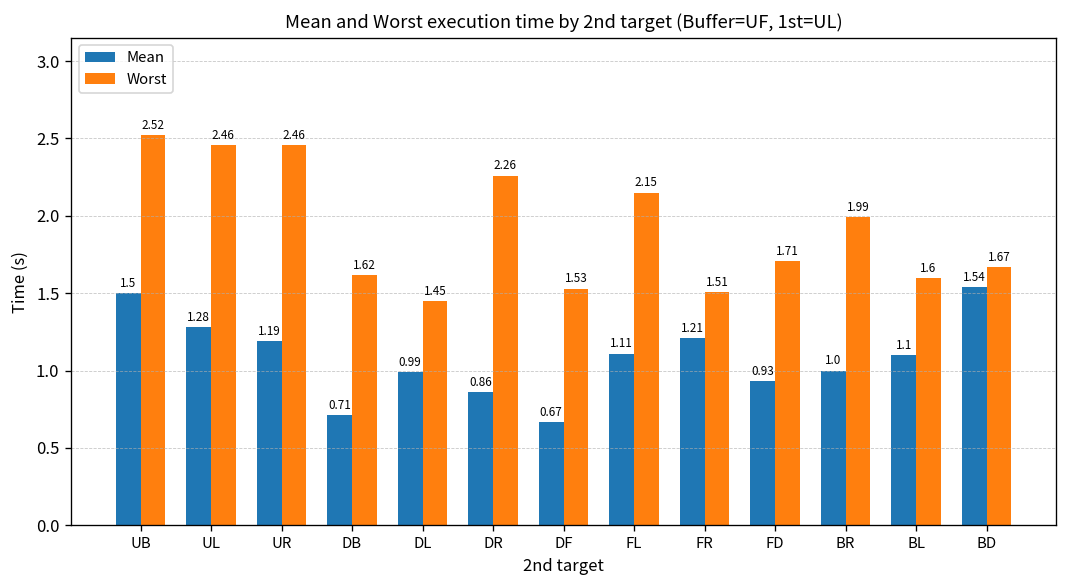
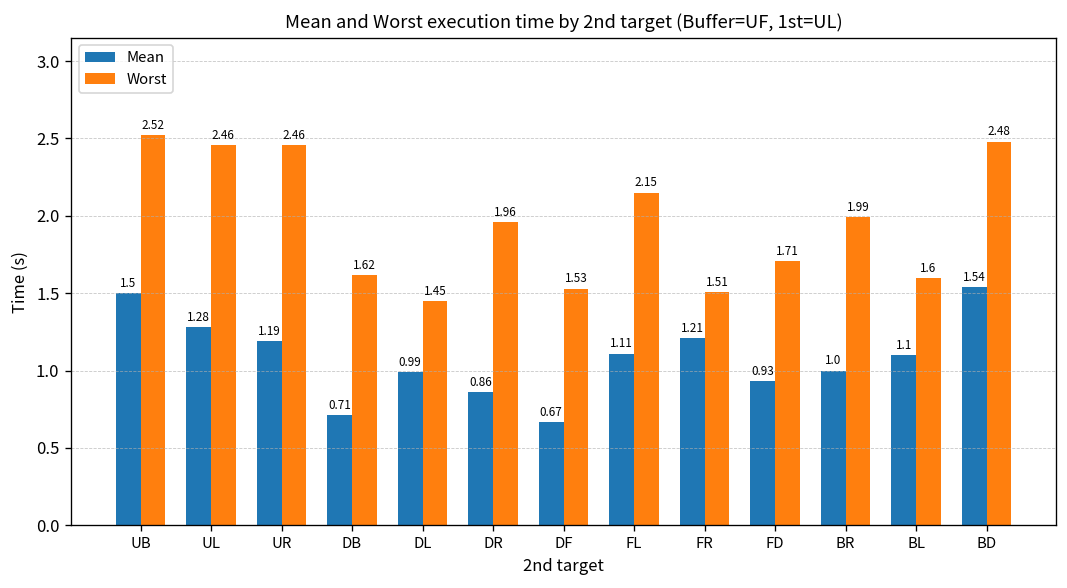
Worst, DR: 2.26 -> 1.96
Worst, BD: 1.67 -> 2.48
